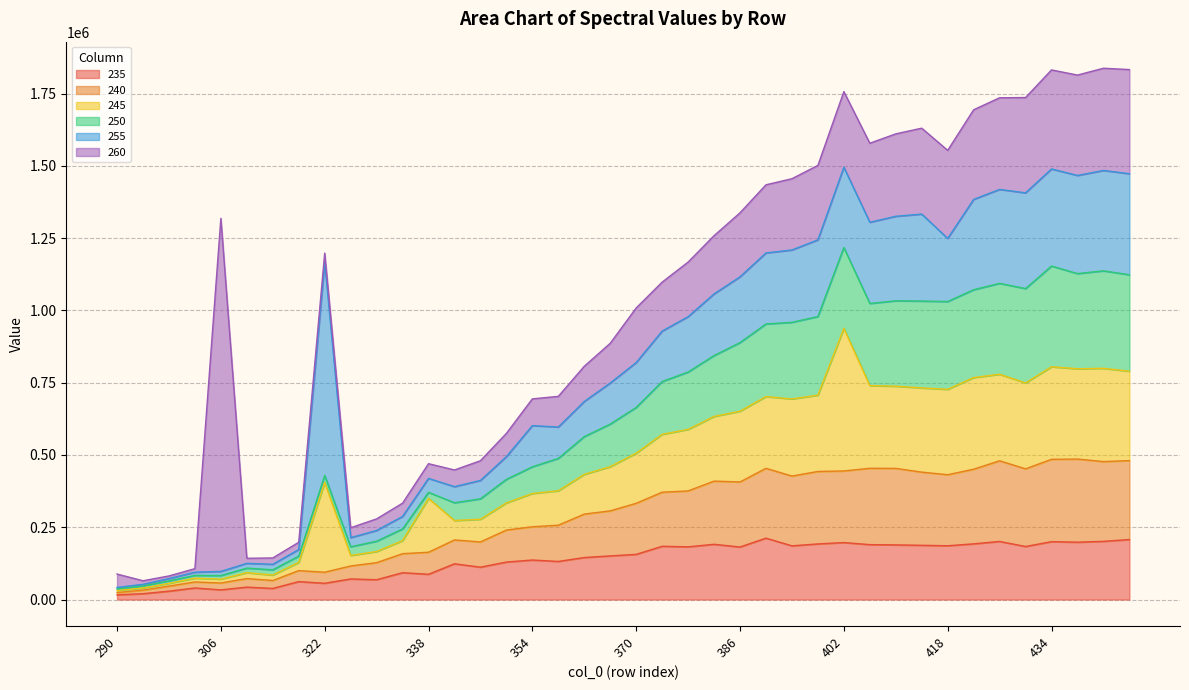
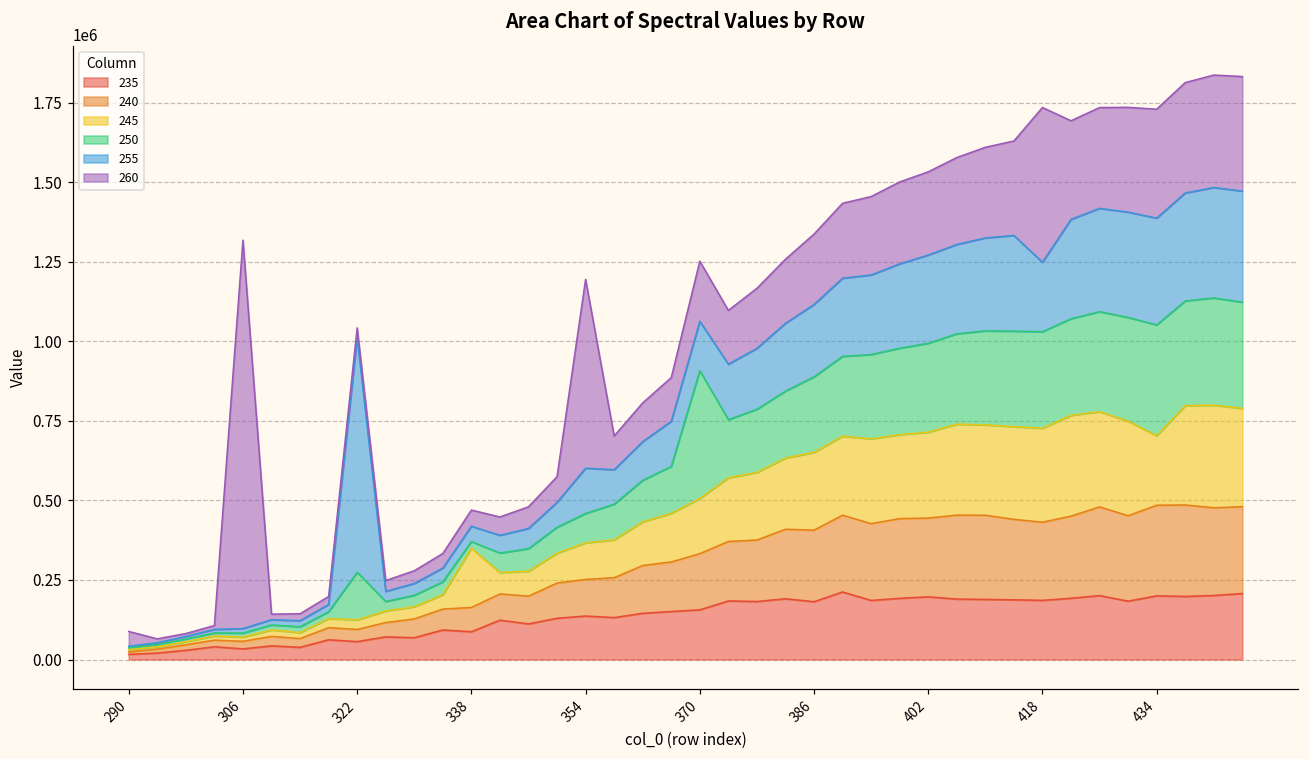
245, 322: 310000 -> 30000
250, 322: 20000 -> 150000
260, 354: 90000 -> 590000
250, 370: 160000 -> 400000
245, 402: 490000 -> 270000
260, 418: 300000 -> 490000
245, 434: 320000 -> 220000
